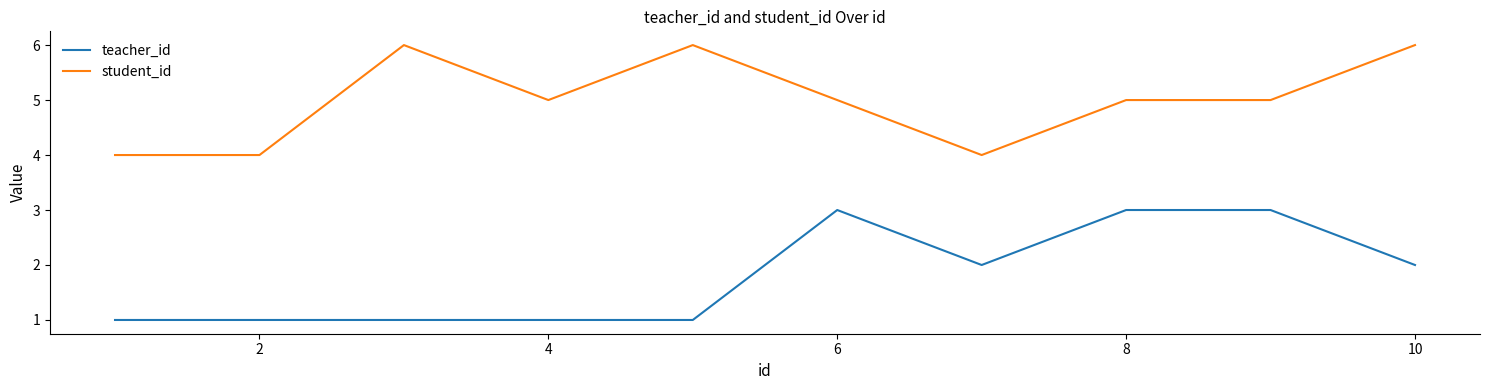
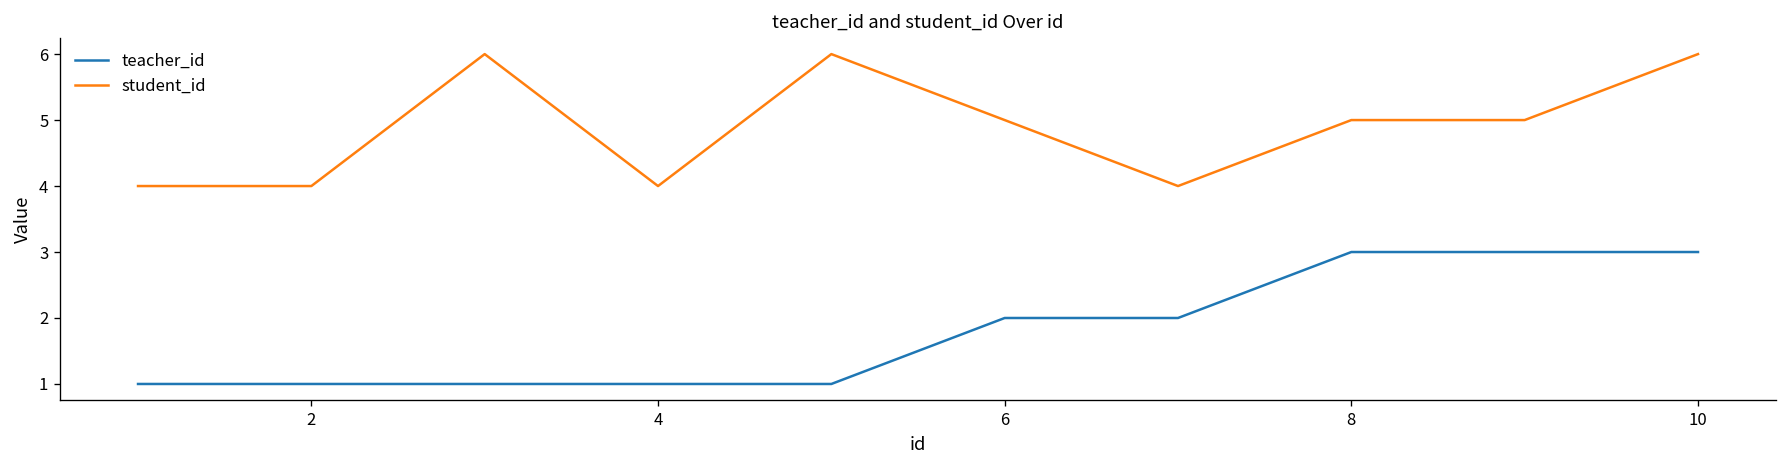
student_id, 4: 5 -> 4
teacher_id, 6: 3 -> 2
teacher_id, 10: 2 -> 3
